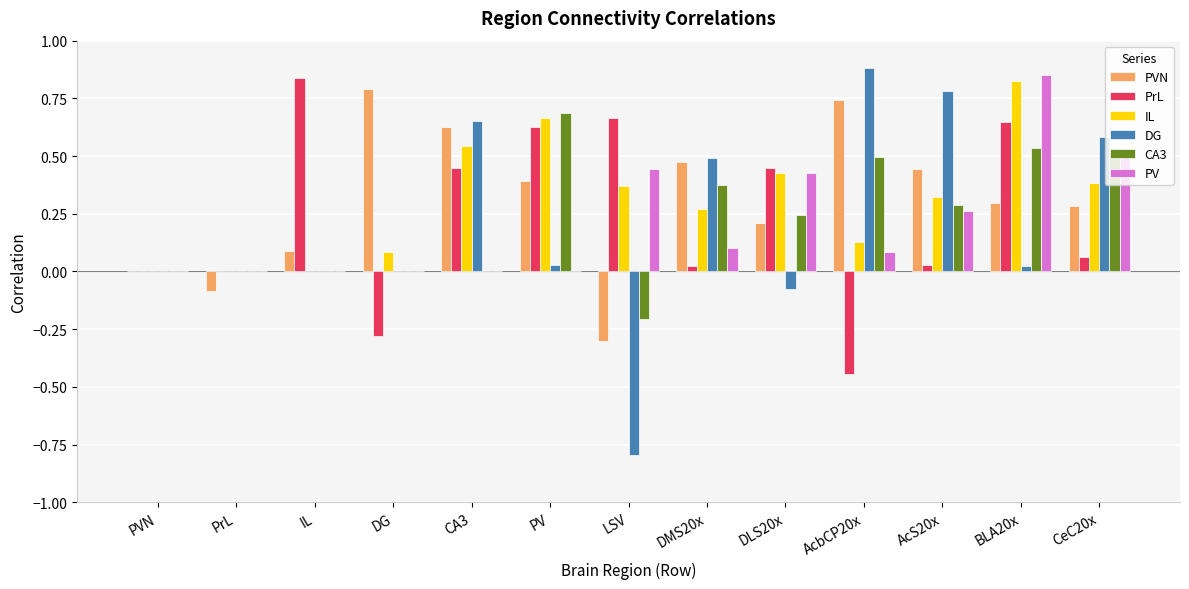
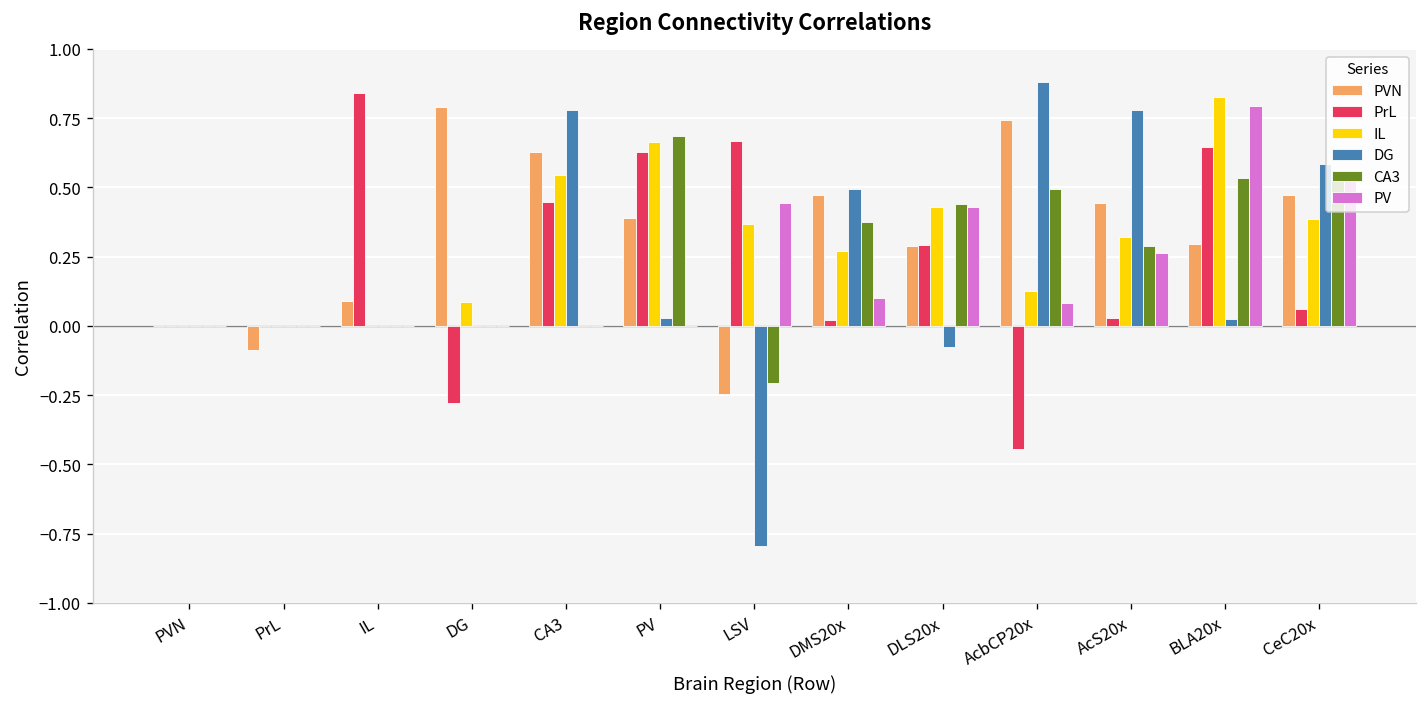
DG, CA3: 0.65 -> 0.78
PVN, LSV: -0.30 -> -0.25
PVN, DLS20x: 0.21 -> 0.29
PrL, DLS20x: 0.45 -> 0.29
CA3, DLS20x: 0.25 -> 0.44
PV, BLA20x: 0.85 -> 0.80
PVN, CeC20x: 0.29 -> 0.47
